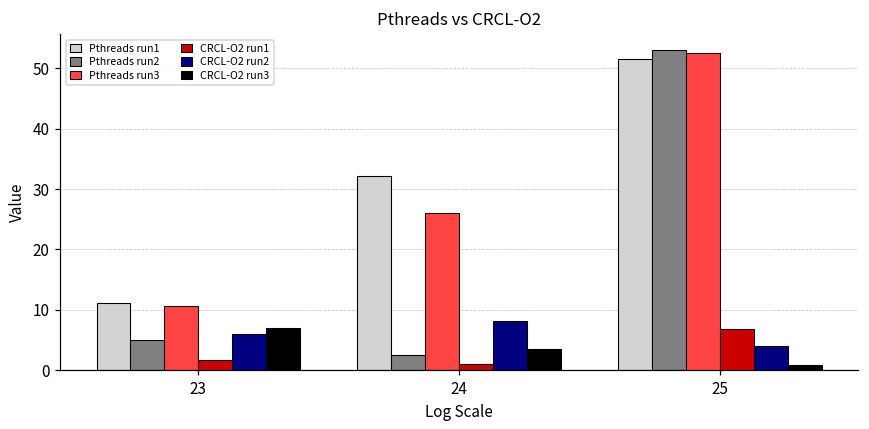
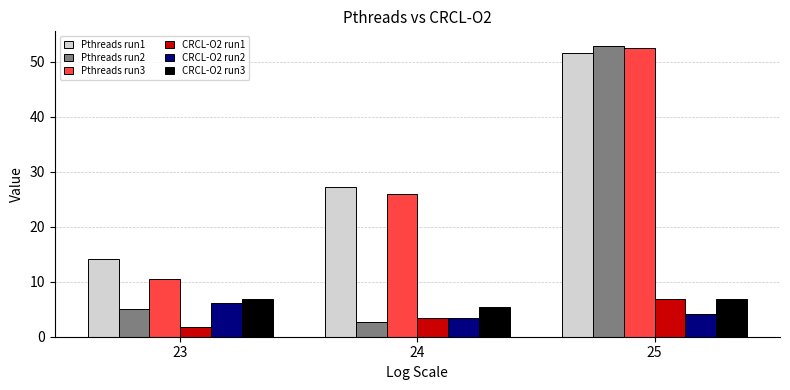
Pthreads run1, 23: 11 -> 14
Pthreads run1, 24: 32 -> 27
CRCL-O2 run1, 24: 1 -> 3
CRCL-O2 run2, 24: 8 -> 3
CRCL-O2 run3, 24: 3 -> 5
CRCL-O2 run3, 25: 1 -> 7
